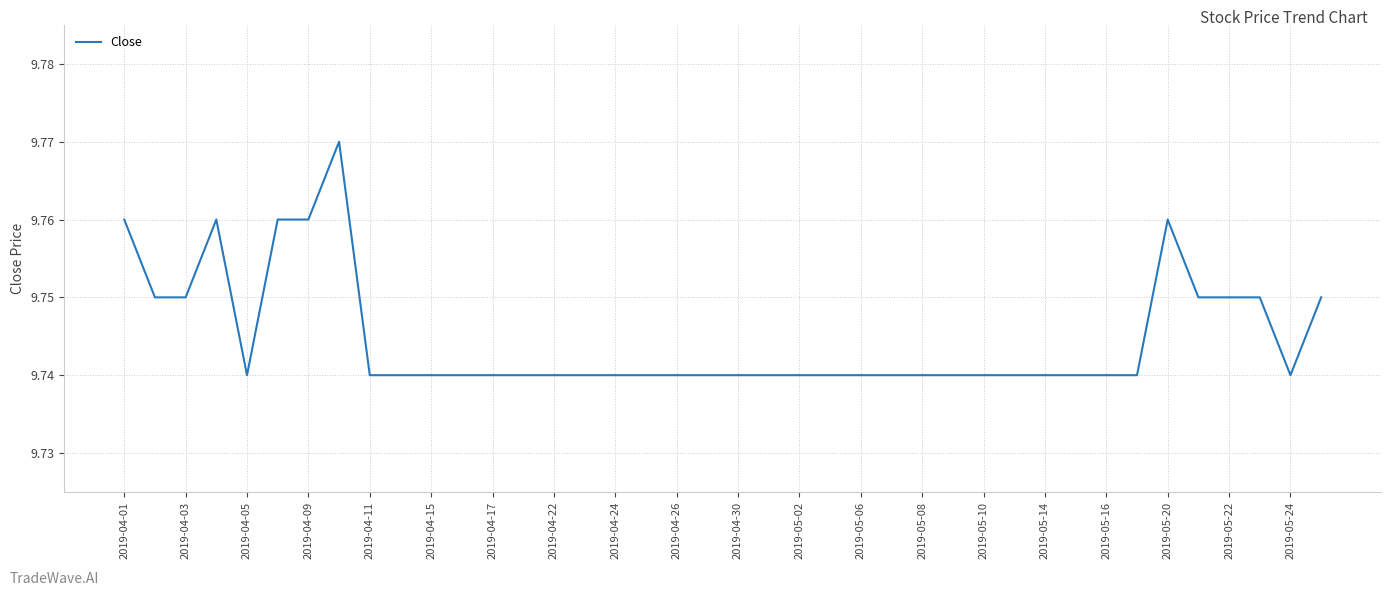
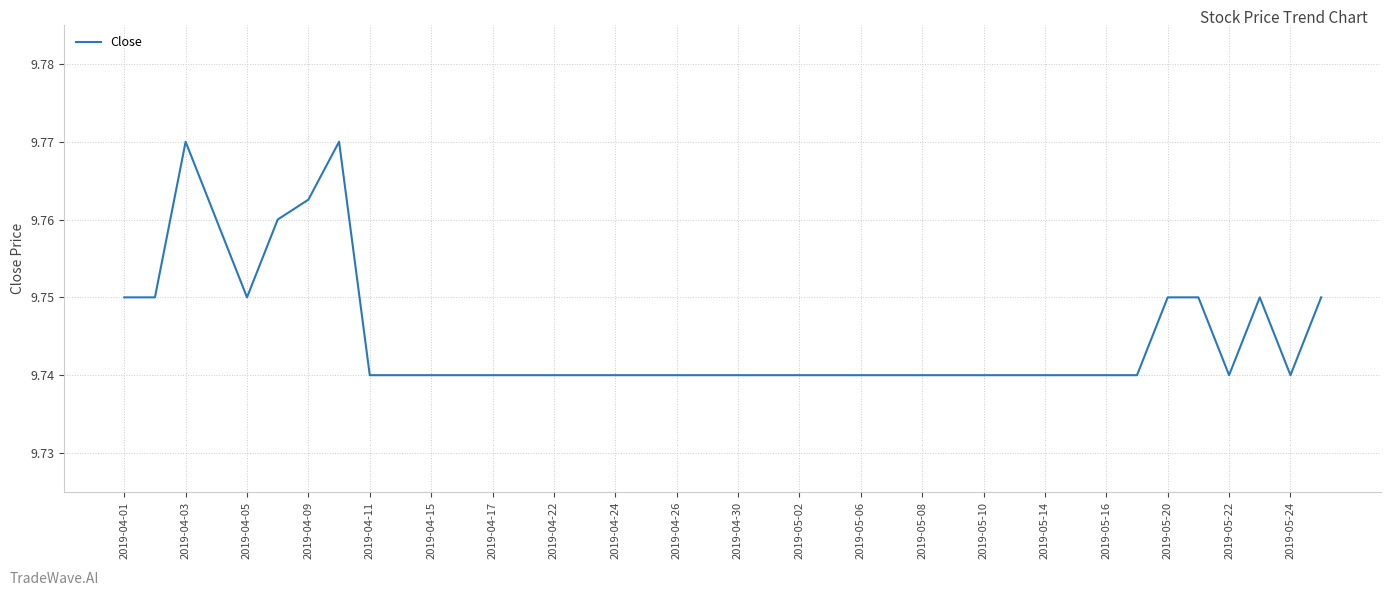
2019-04-01: 9.76 -> 9.75
2019-04-03: 9.75 -> 9.77
2019-04-05: 9.74 -> 9.75
2019-04-09: 9.760 -> 9.763
2019-05-20: 9.76 -> 9.75
2019-05-22: 9.75 -> 9.74
